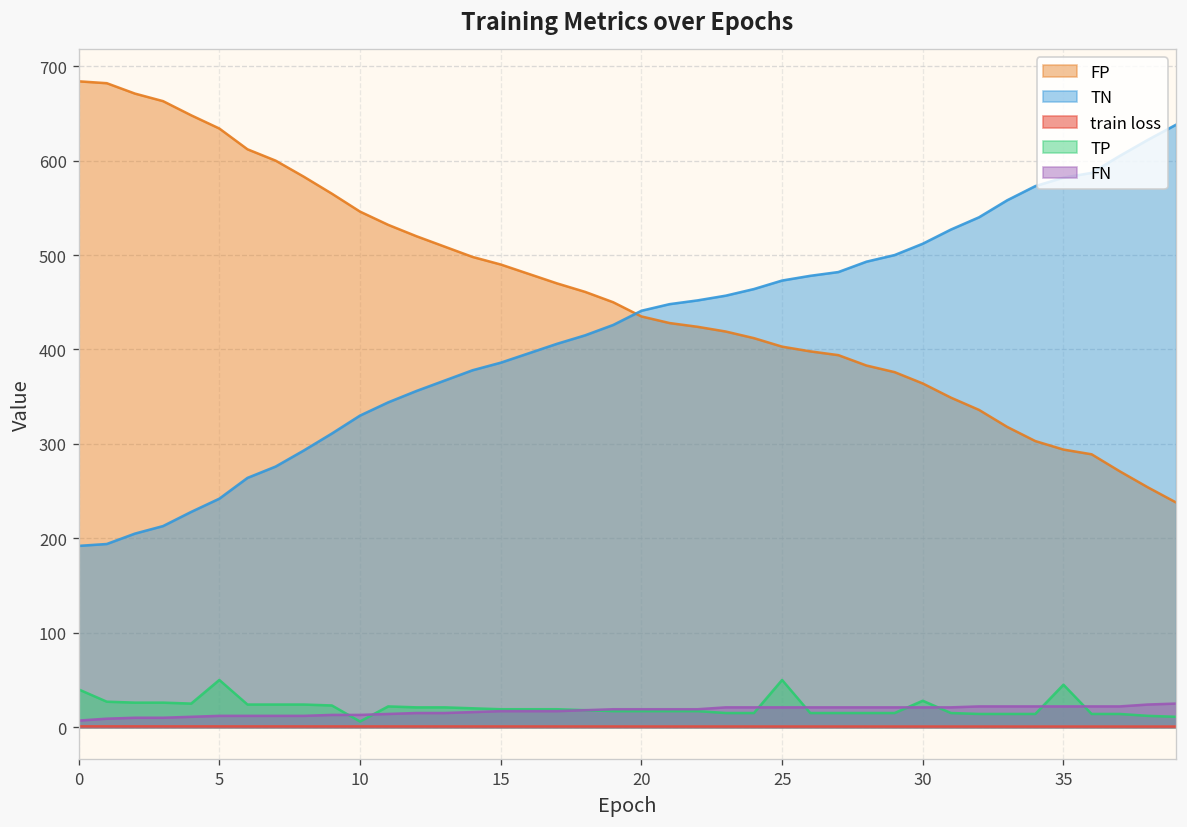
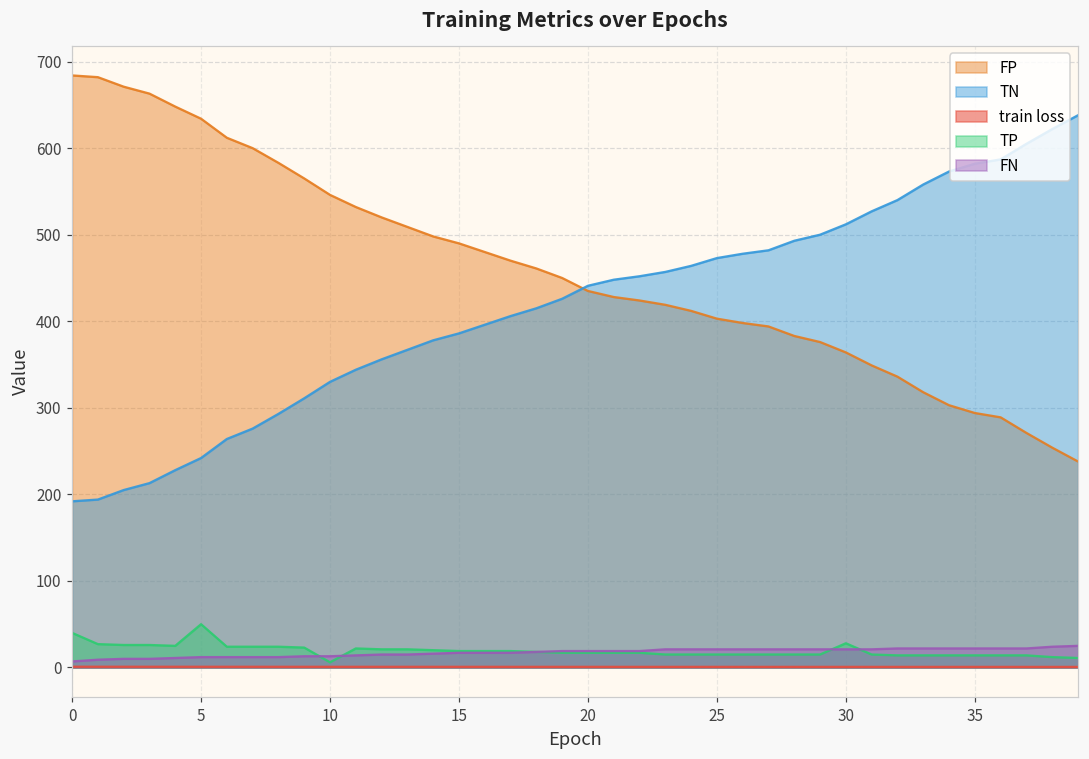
TP, 25: 50 -> 20
TP, 35: 50 -> 10
